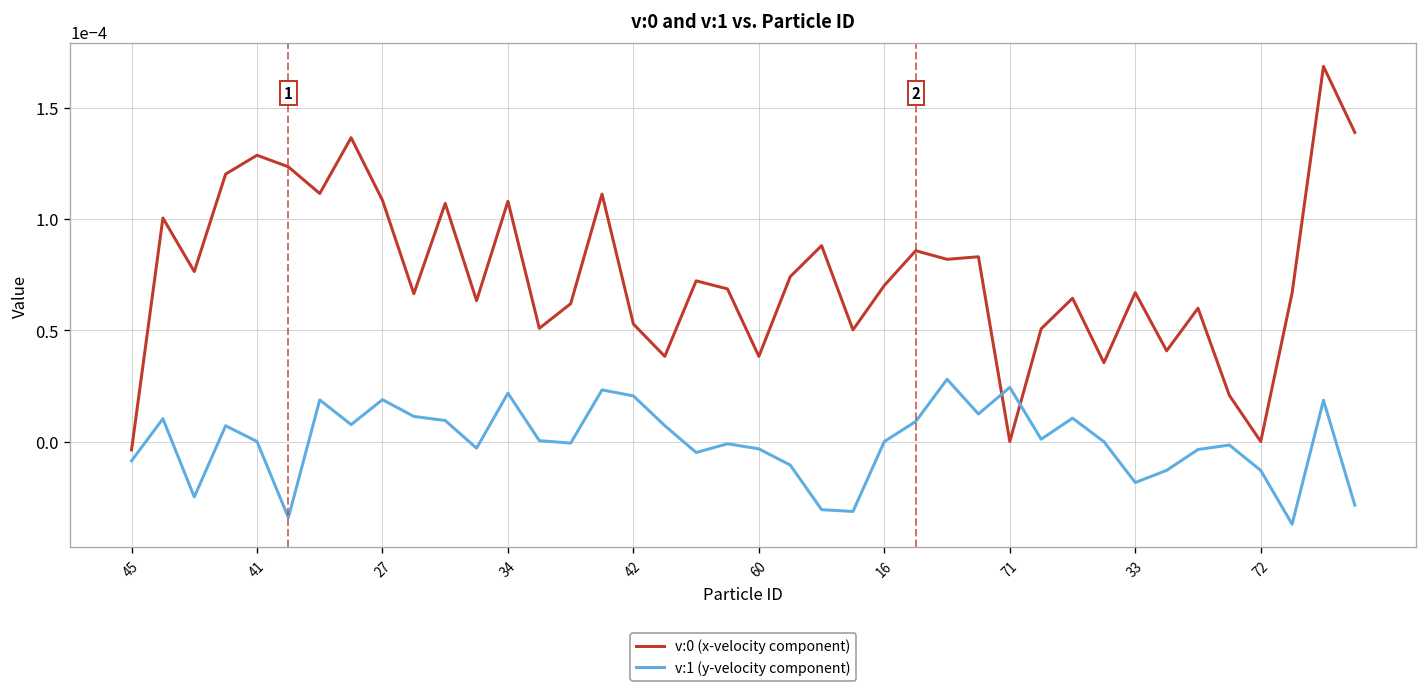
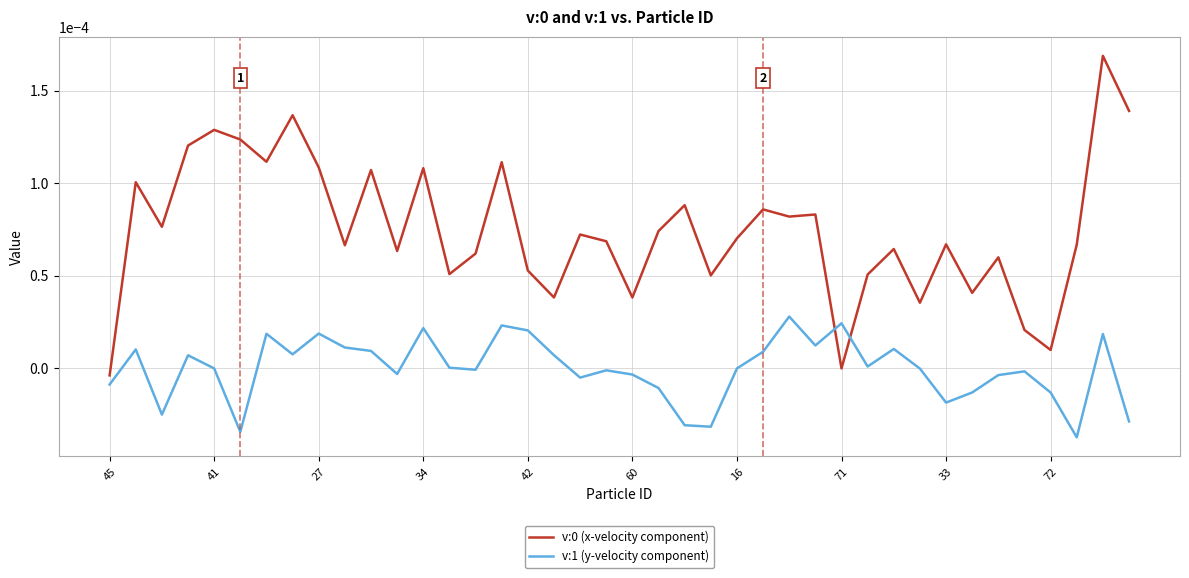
v:0 (x-velocity component), 72: 0.00000 -> 0.00001
